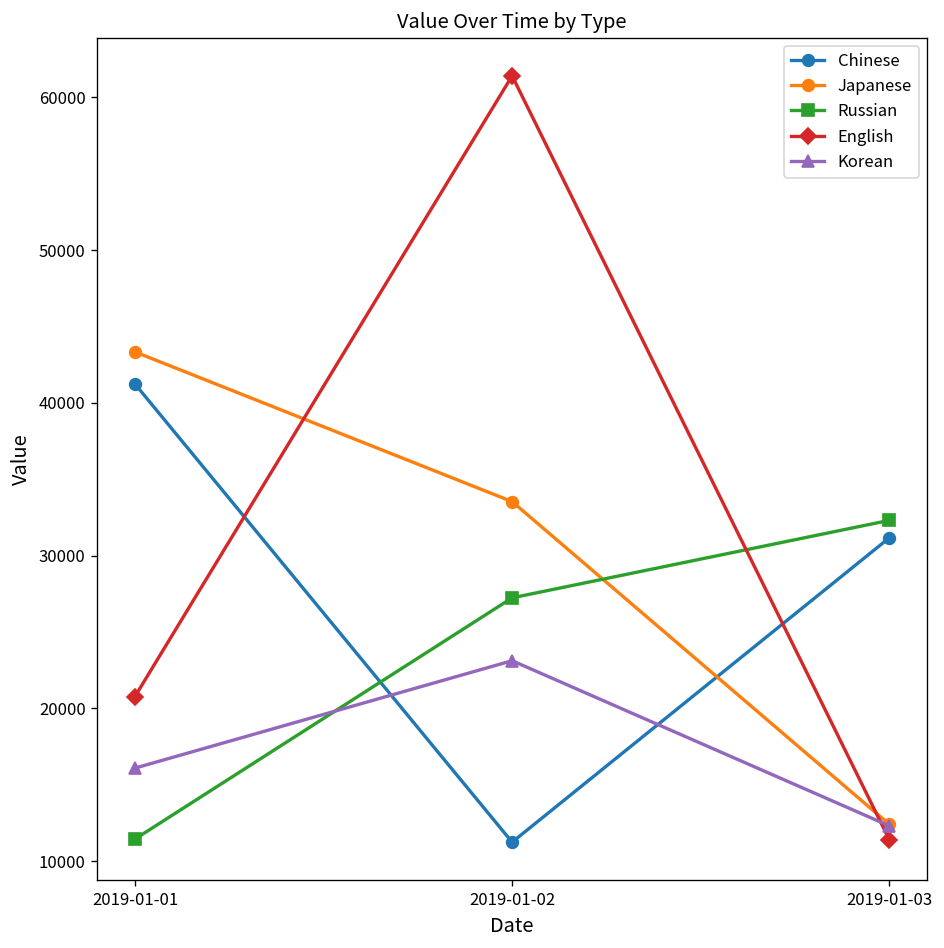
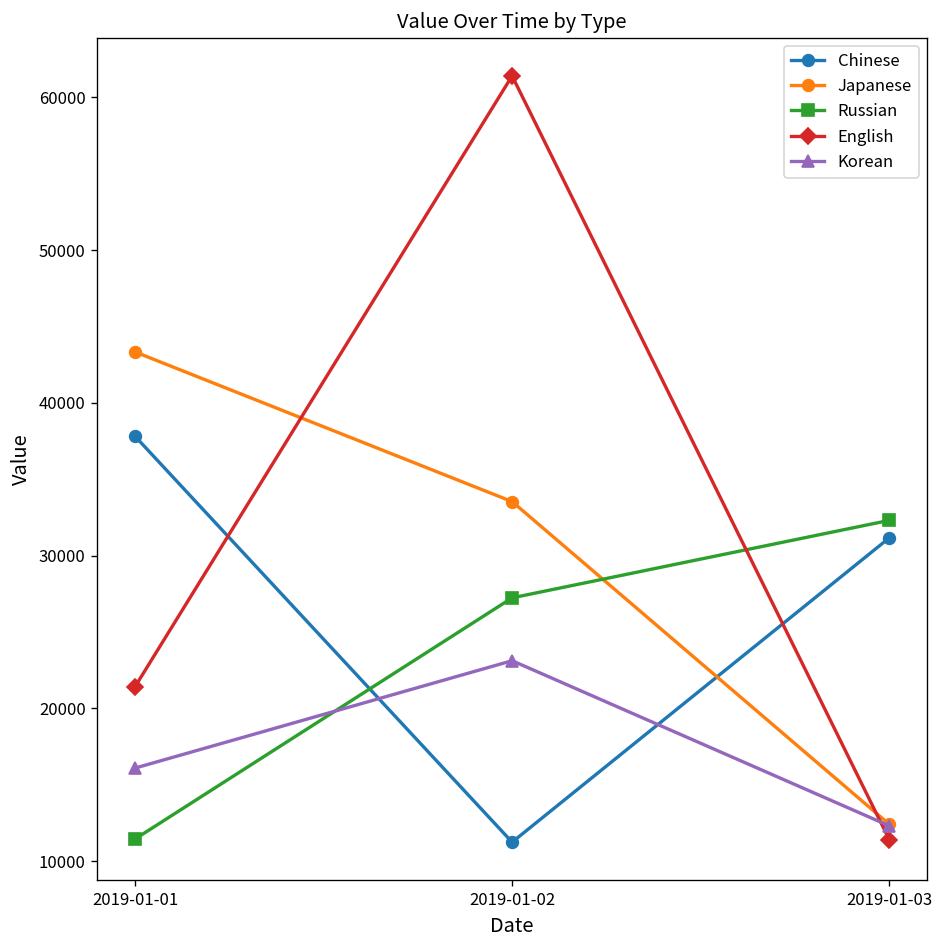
Chinese, 2019-01-01: 41200 -> 37800
English, 2019-01-01: 20800 -> 21400
